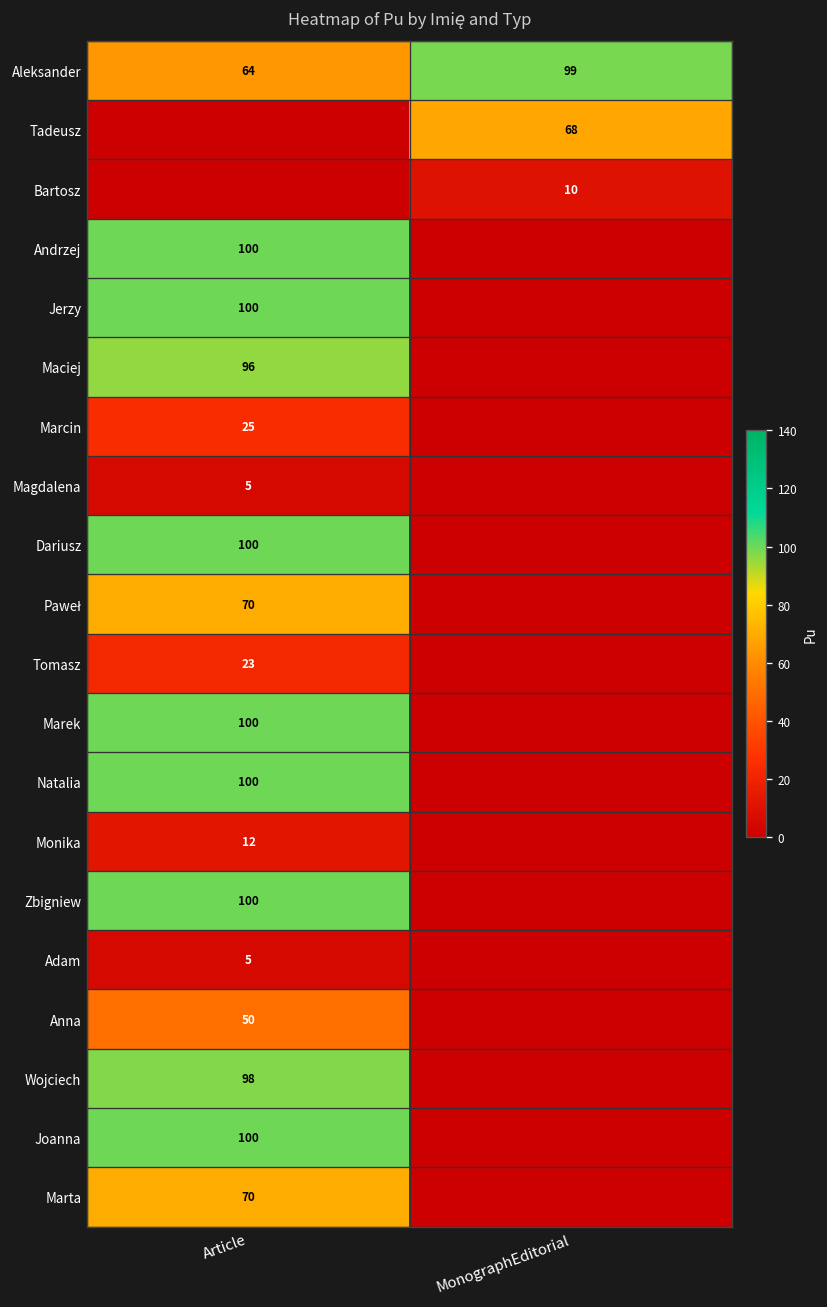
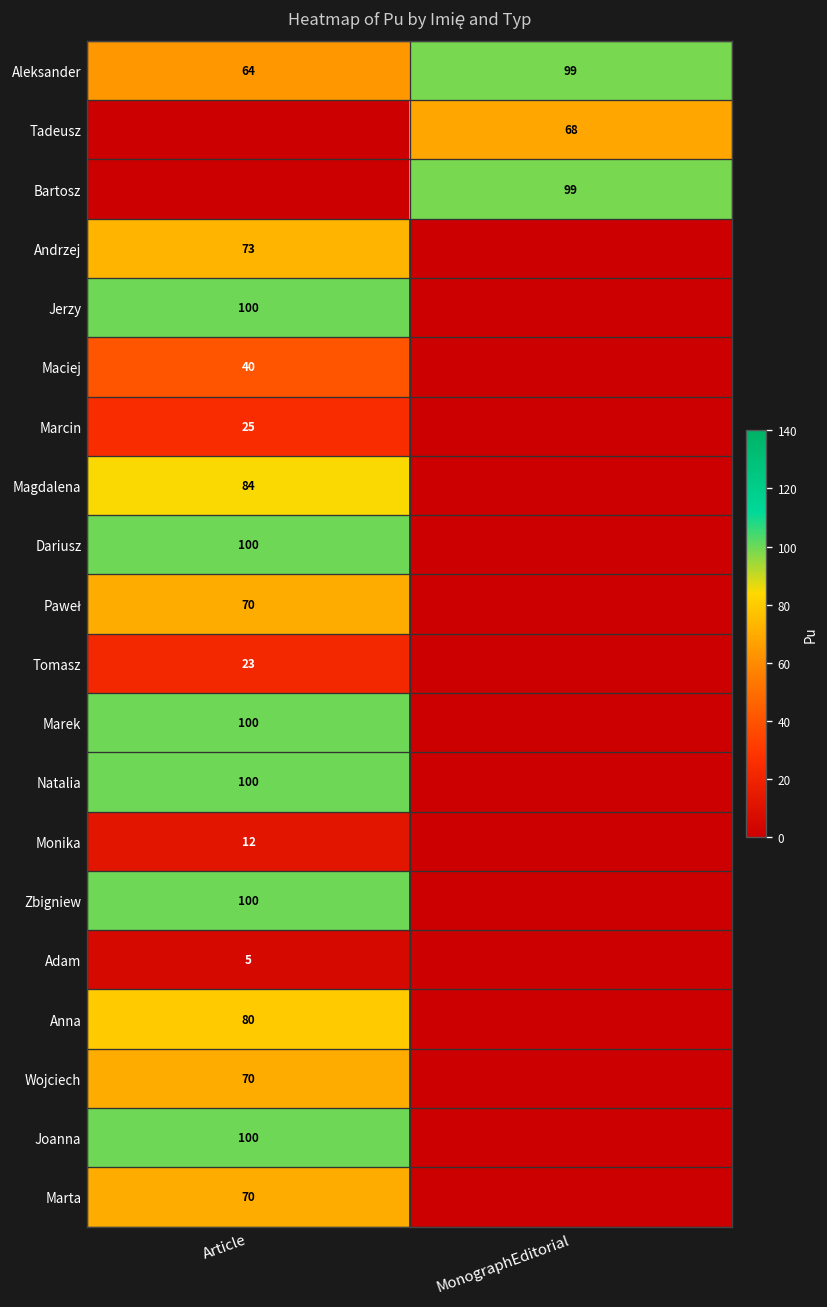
Bartosz, MonographEditorial: 10 -> 99
Andrzej, Article: 100 -> 73
Maciej, Article: 96 -> 40
Magdalena, Article: 5 -> 84
Anna, Article: 50 -> 80
Wojciech, Article: 98 -> 70
